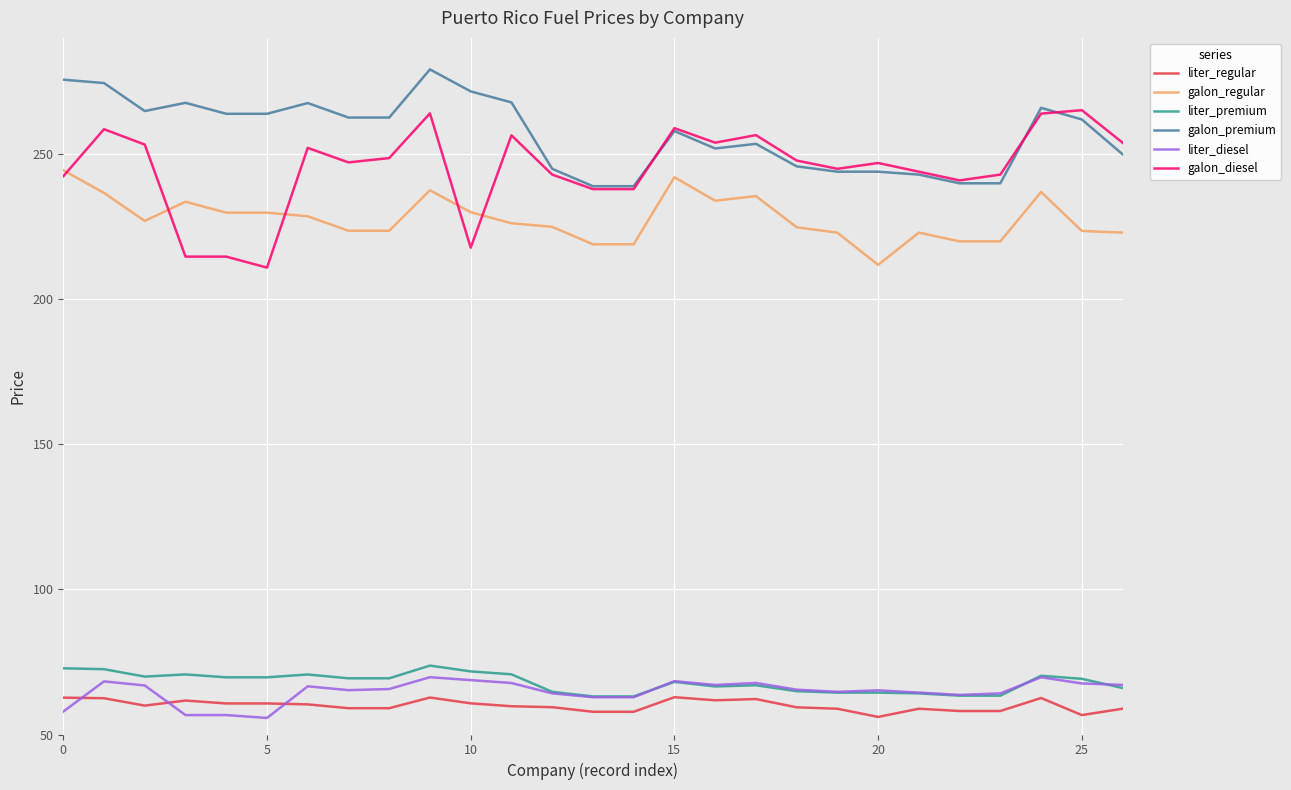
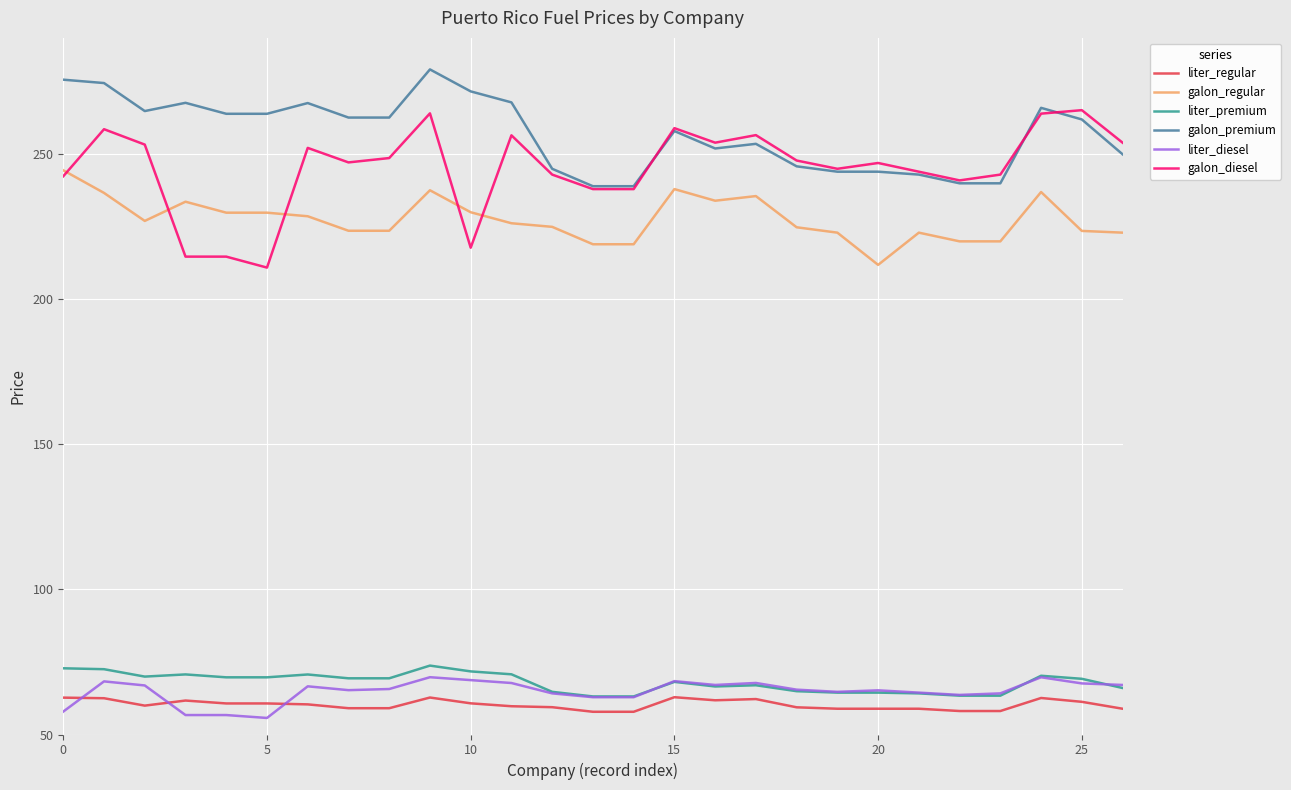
galon_regular, 15: 242 -> 238
liter_regular, 20: 56 -> 59
liter_regular, 25: 57 -> 61
